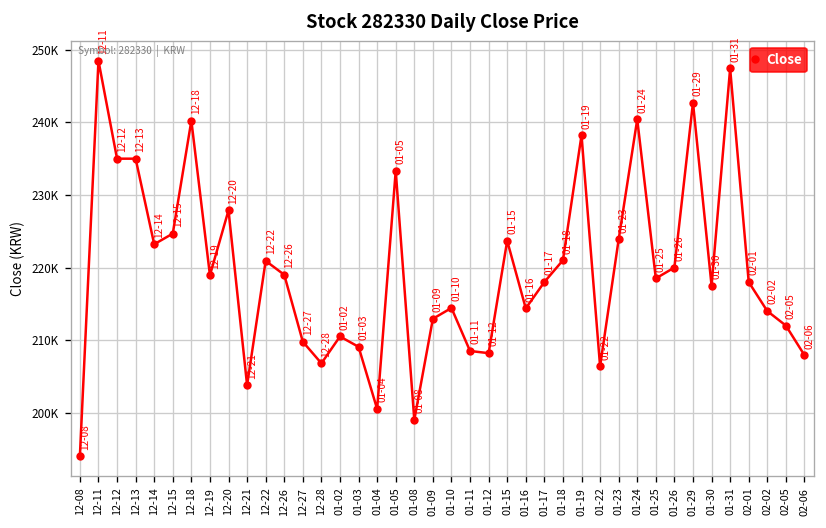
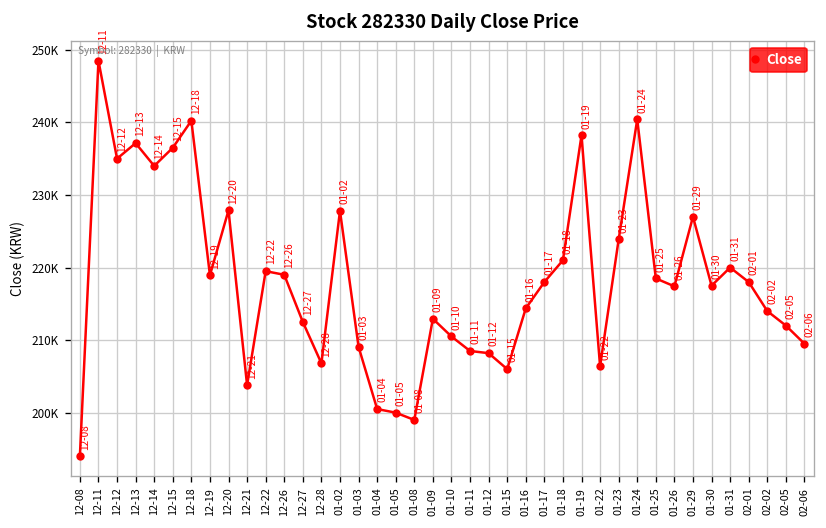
12-13: 235000 -> 237000
12-14: 223000 -> 234000
12-15: 225000 -> 237000
12-22: 221000 -> 220000
12-27: 210000 -> 213000
01-02: 211000 -> 228000
01-05: 233000 -> 200000
01-10: 214000 -> 211000
01-15: 224000 -> 206000
01-26: 220000 -> 217000
01-29: 243000 -> 227000
01-31: 247000 -> 220000
02-06: 208000 -> 210000
